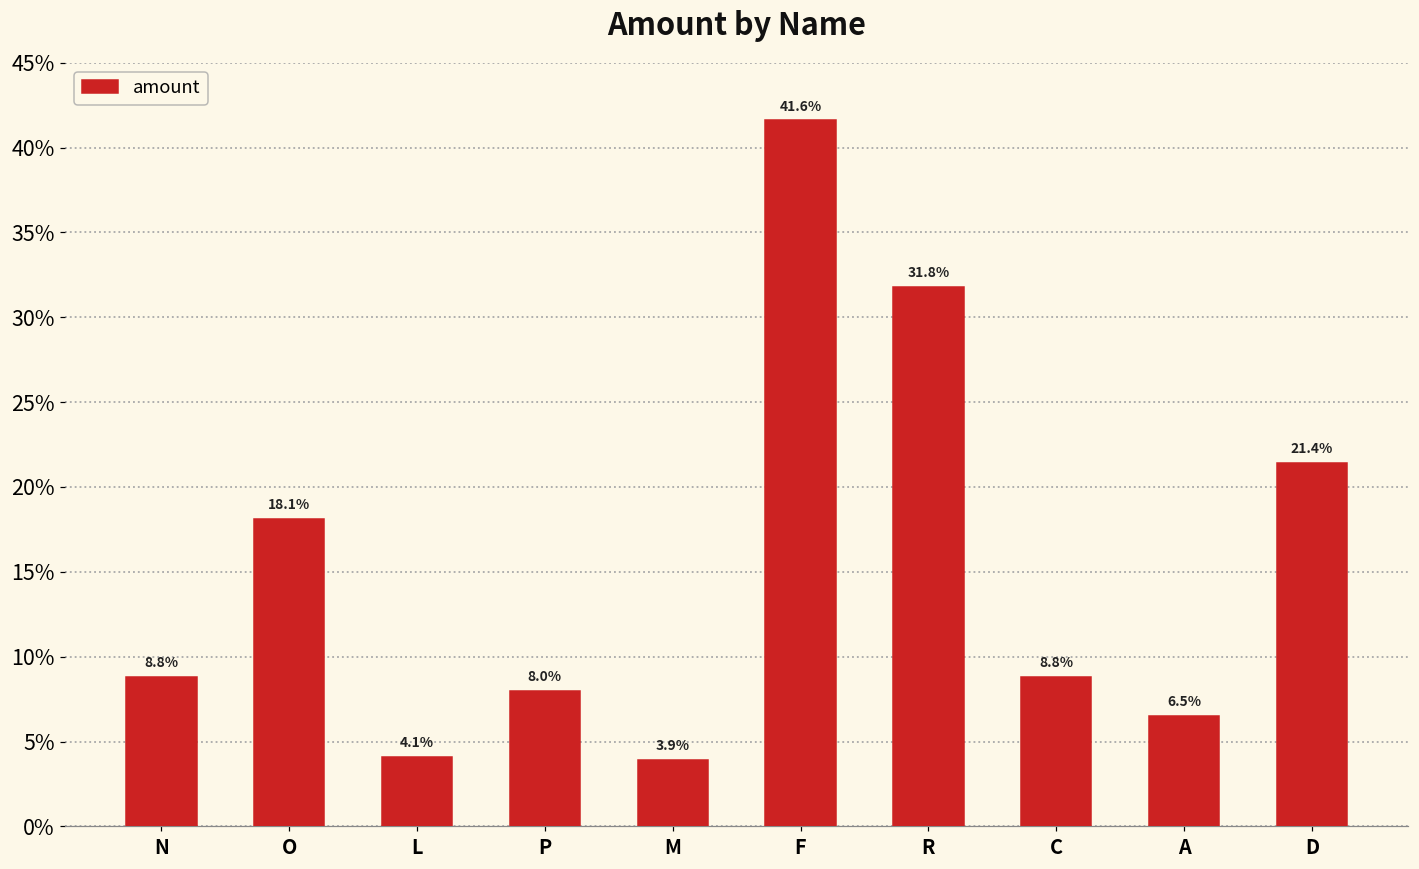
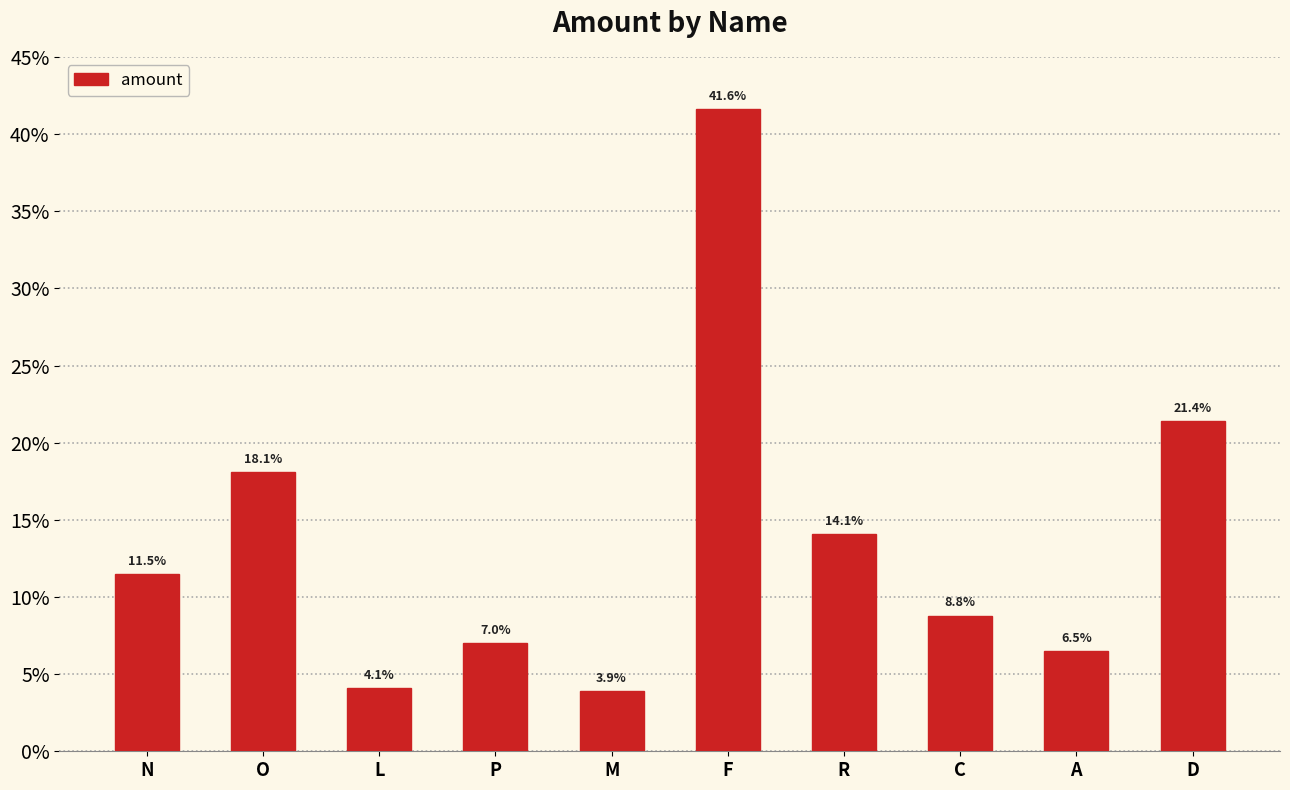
N: 8.8% -> 11.5%
P: 8.0% -> 7.0%
R: 31.8% -> 14.1%
